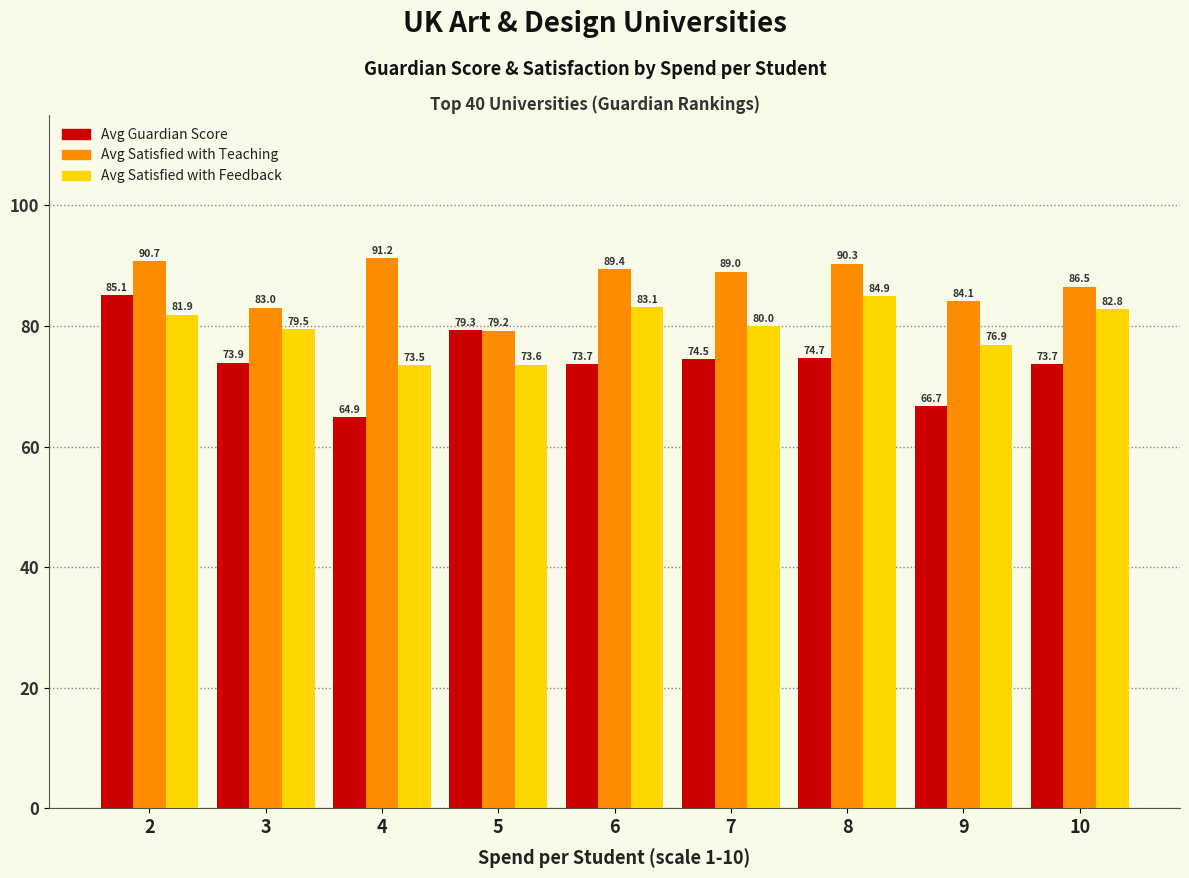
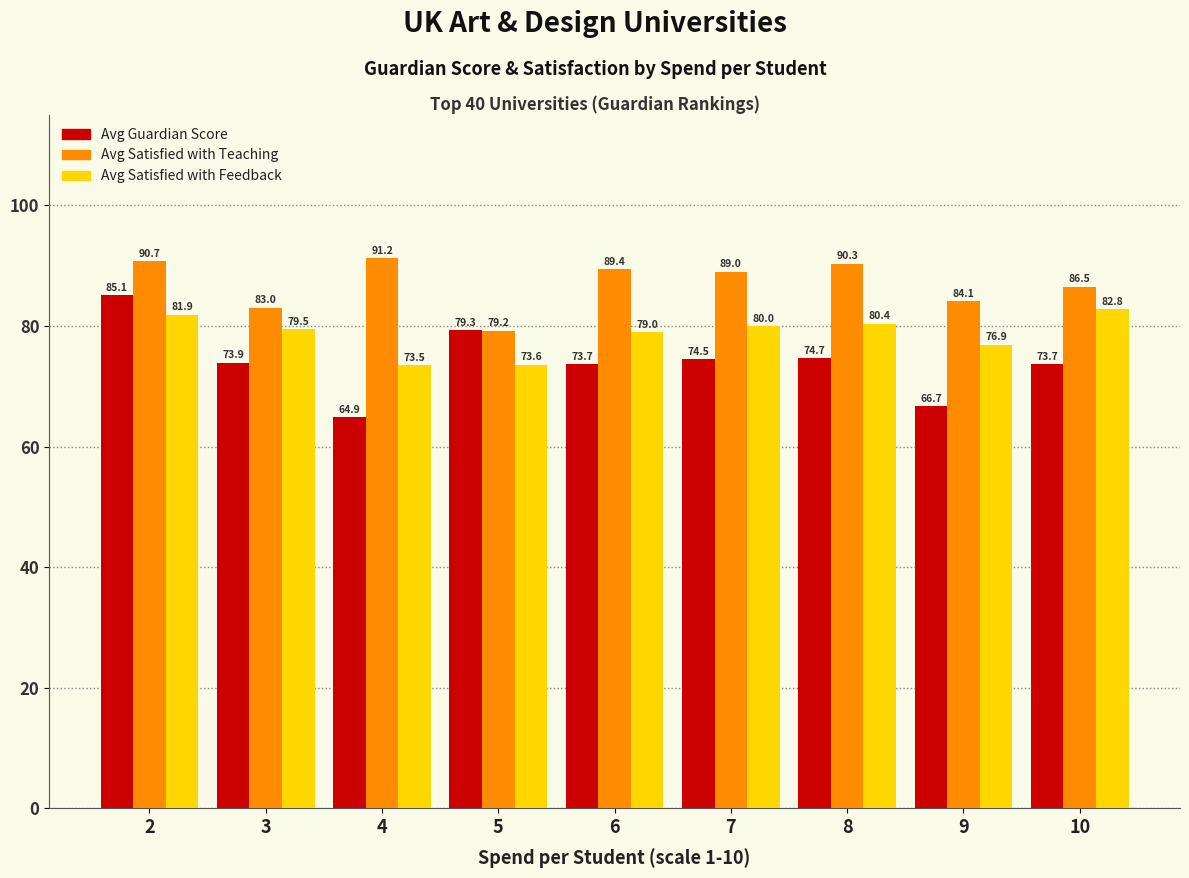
Avg Satisfied with Feedback, 6: 83.1 -> 79.0
Avg Satisfied with Feedback, 8: 84.9 -> 80.4
